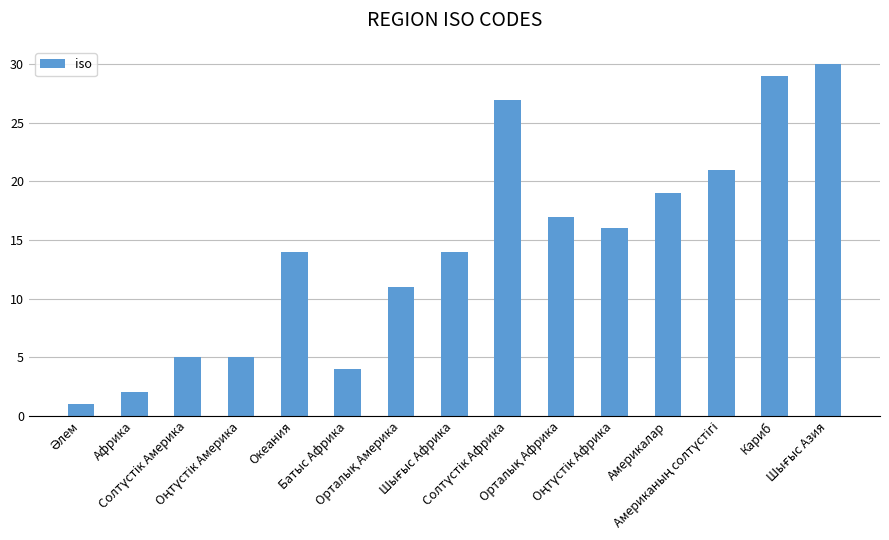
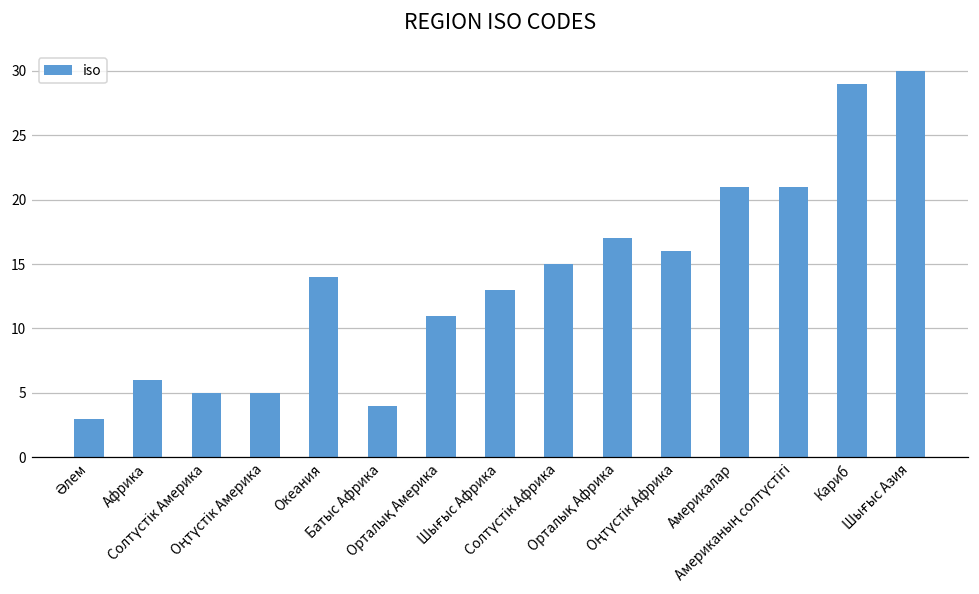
Әлем: 1 -> 3
Африка: 2 -> 6
Шығыс Африка: 14 -> 13
Солтүстік Африка: 27 -> 15
Америкалар: 19 -> 21
